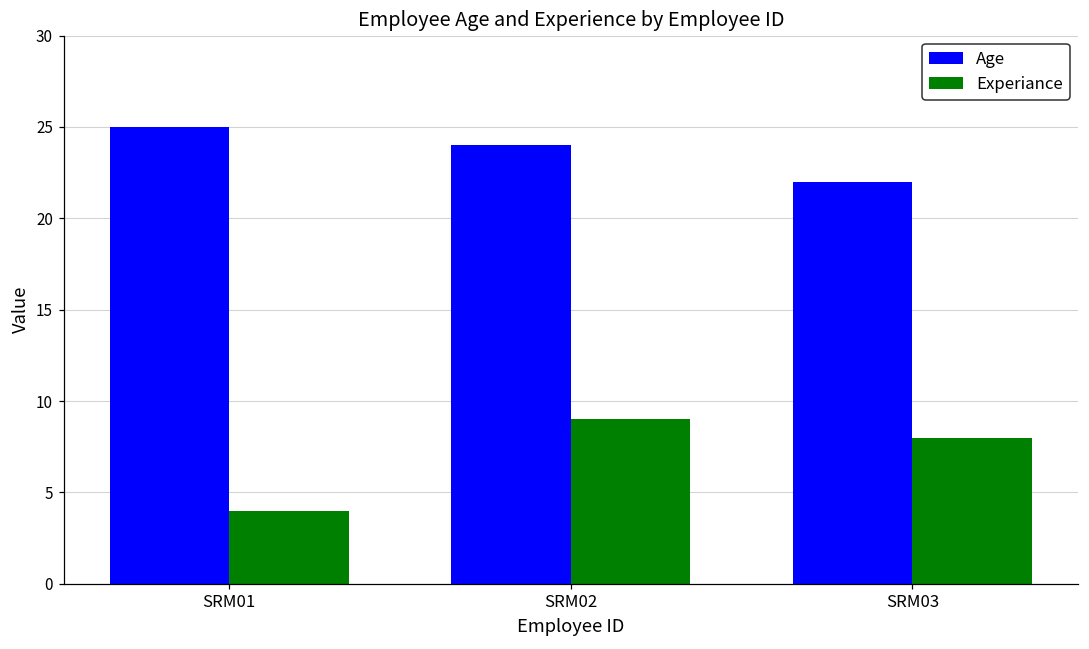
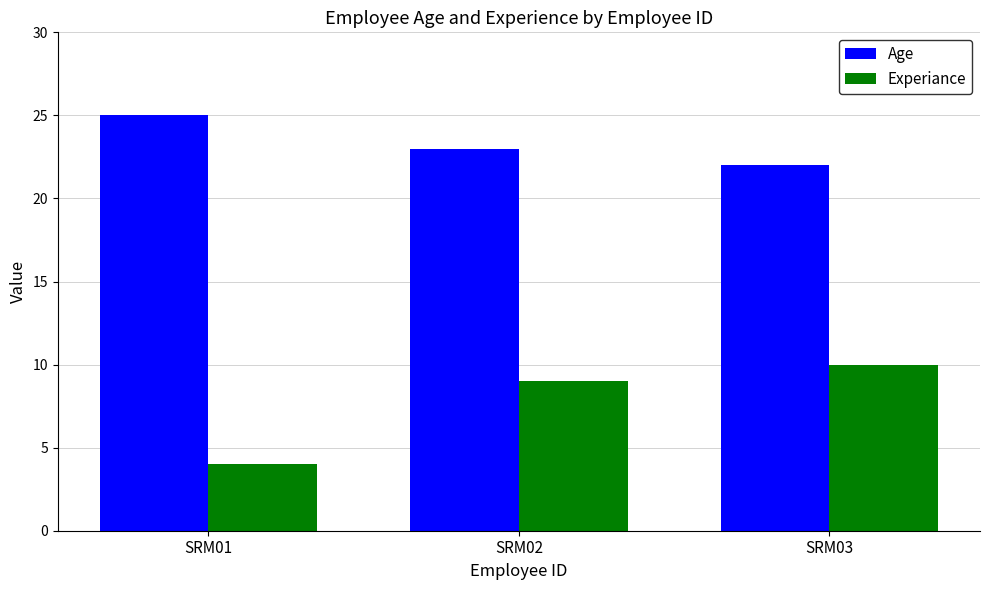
Age, SRM02: 24 -> 23
Experiance, SRM03: 8 -> 10
